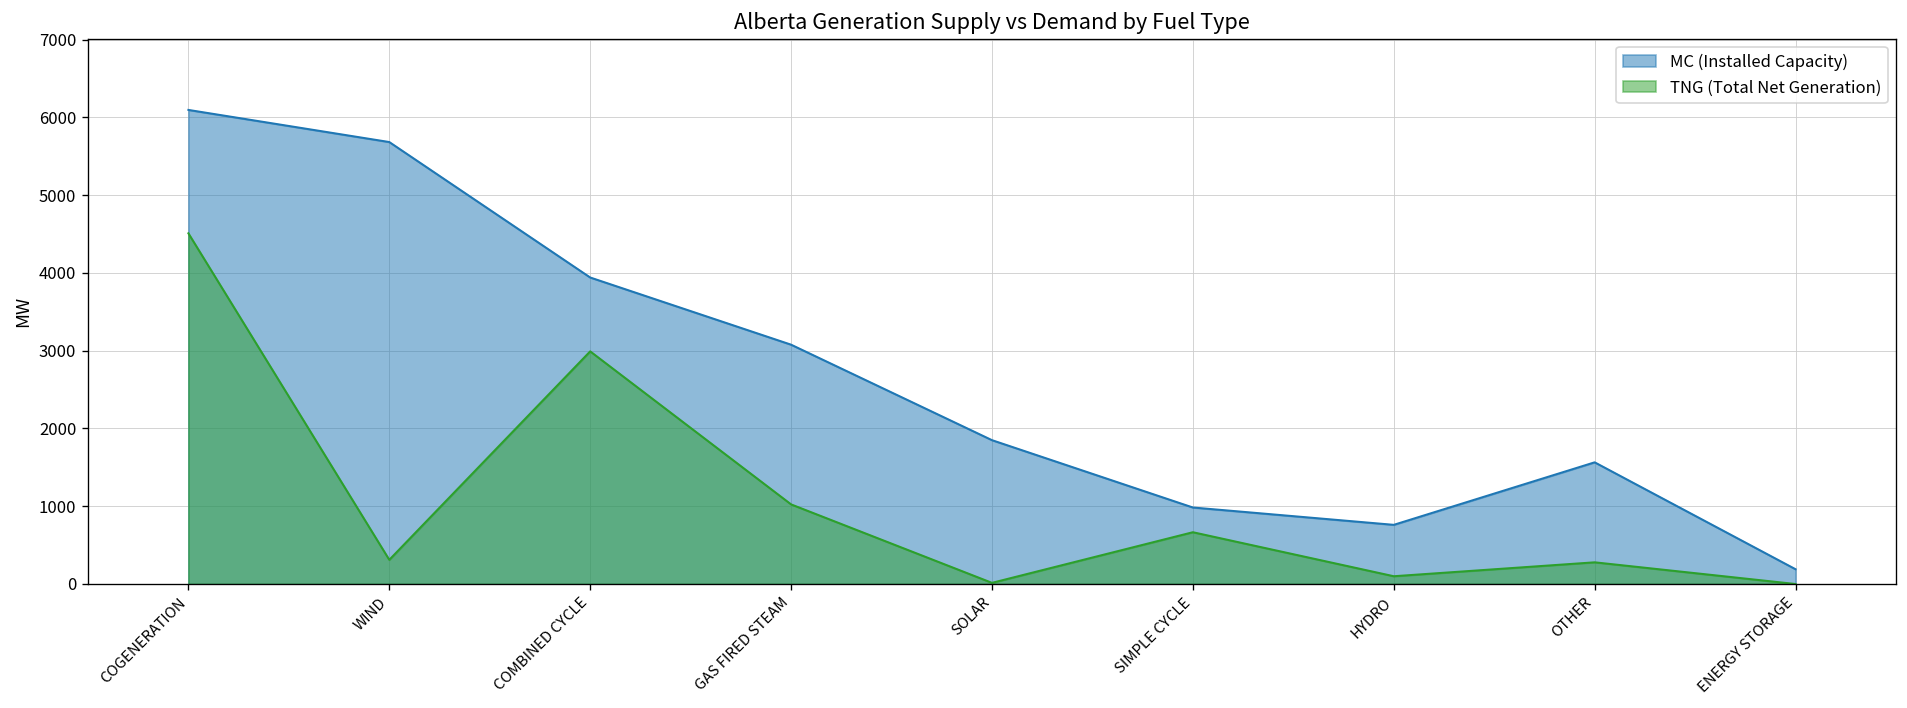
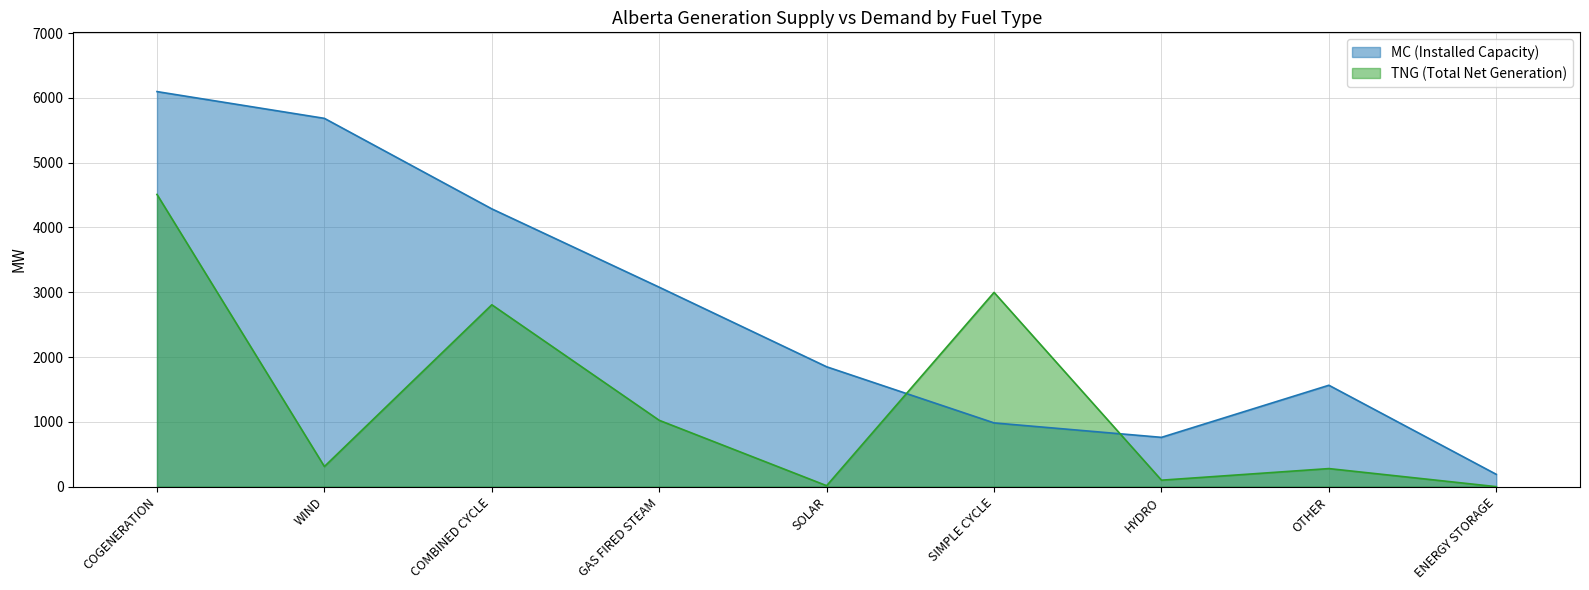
MC (Installed Capacity), COMBINED CYCLE: 3900 -> 4300
TNG (Total Net Generation), COMBINED CYCLE: 3000 -> 2800
TNG (Total Net Generation), SIMPLE CYCLE: 700 -> 3000
